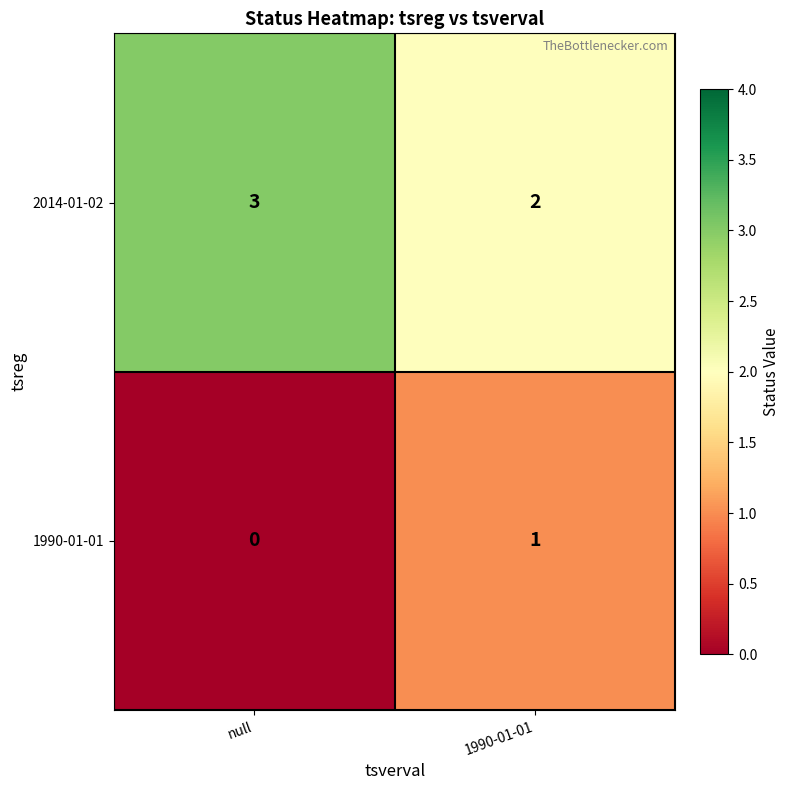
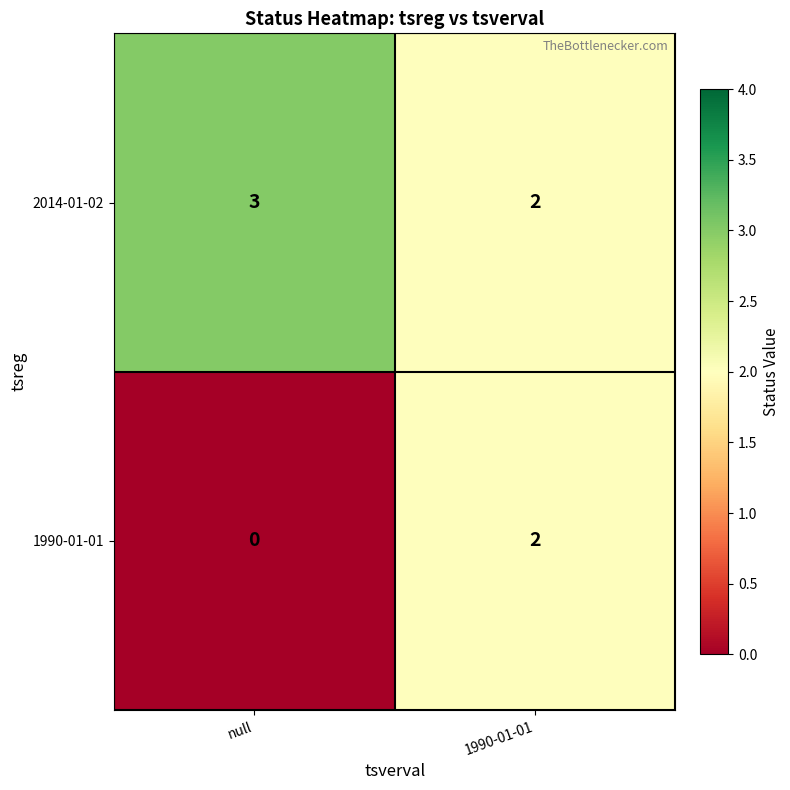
1990-01-01, 1990-01-01: 1 -> 2
